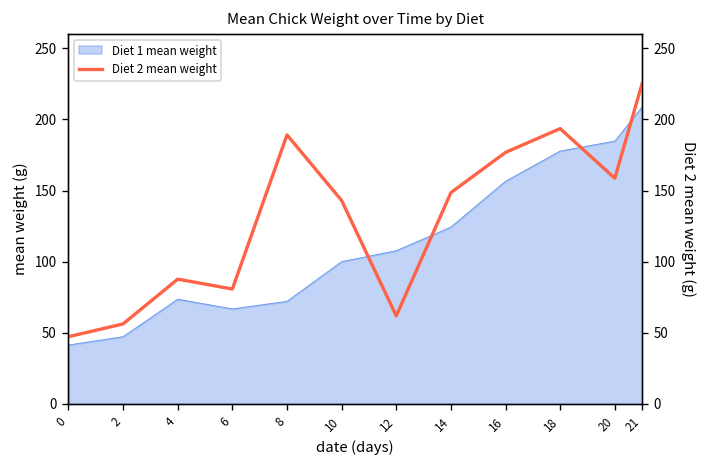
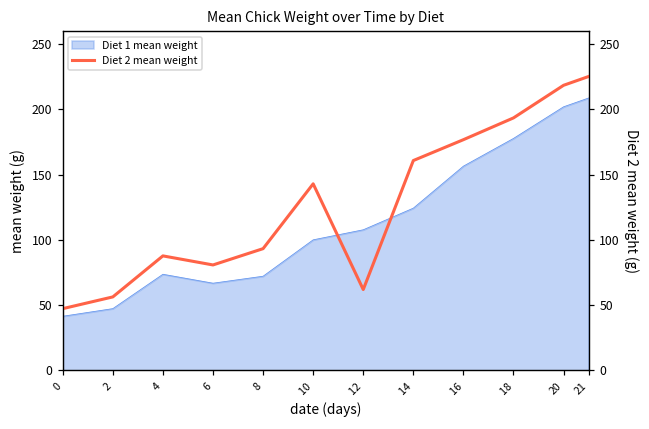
Diet 1 mean weight, 20: 185 -> 202
Diet 2 mean weight, 8: 189 -> 93
Diet 2 mean weight, 14: 149 -> 161
Diet 2 mean weight, 20: 159 -> 219
